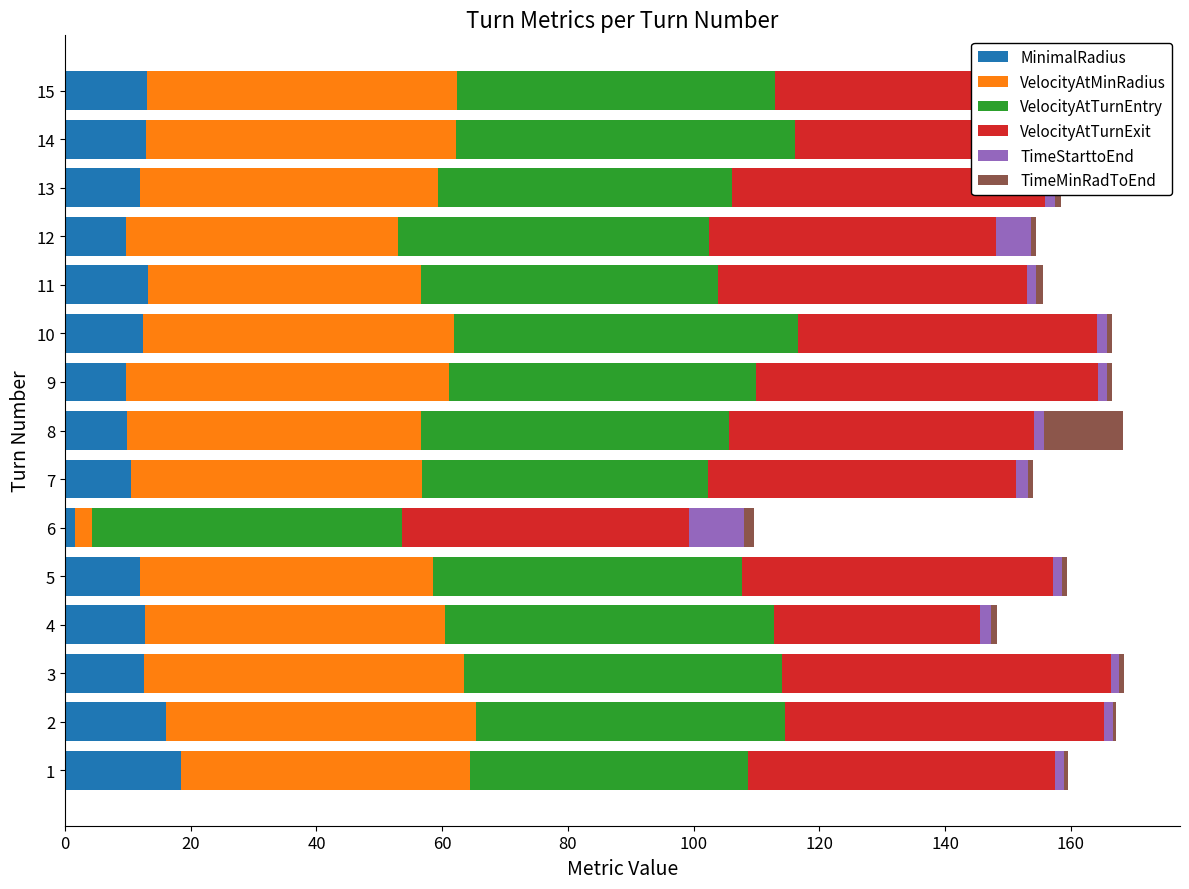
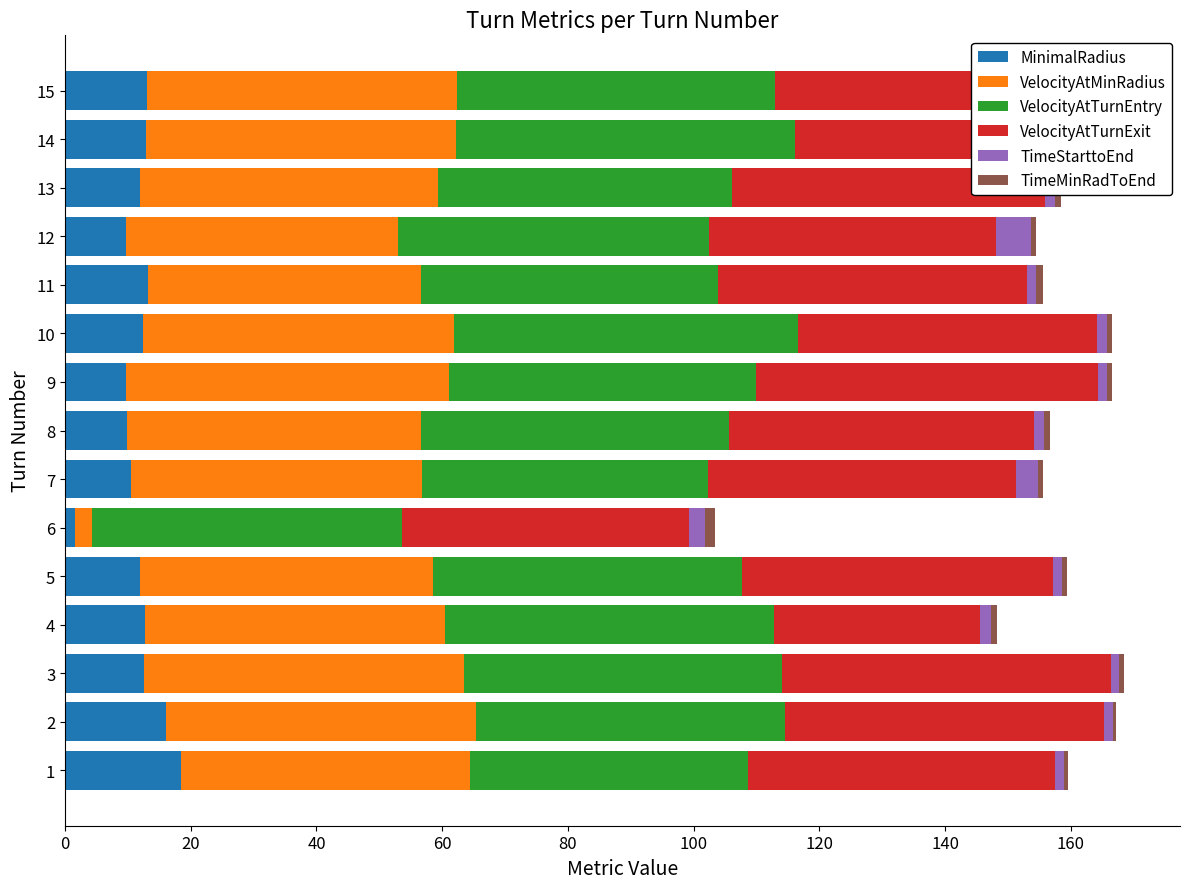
TimeMinRadToEnd, 8: 12 -> 1
TimeStarttoEnd, 7: 2 -> 3
TimeStarttoEnd, 6: 9 -> 3
